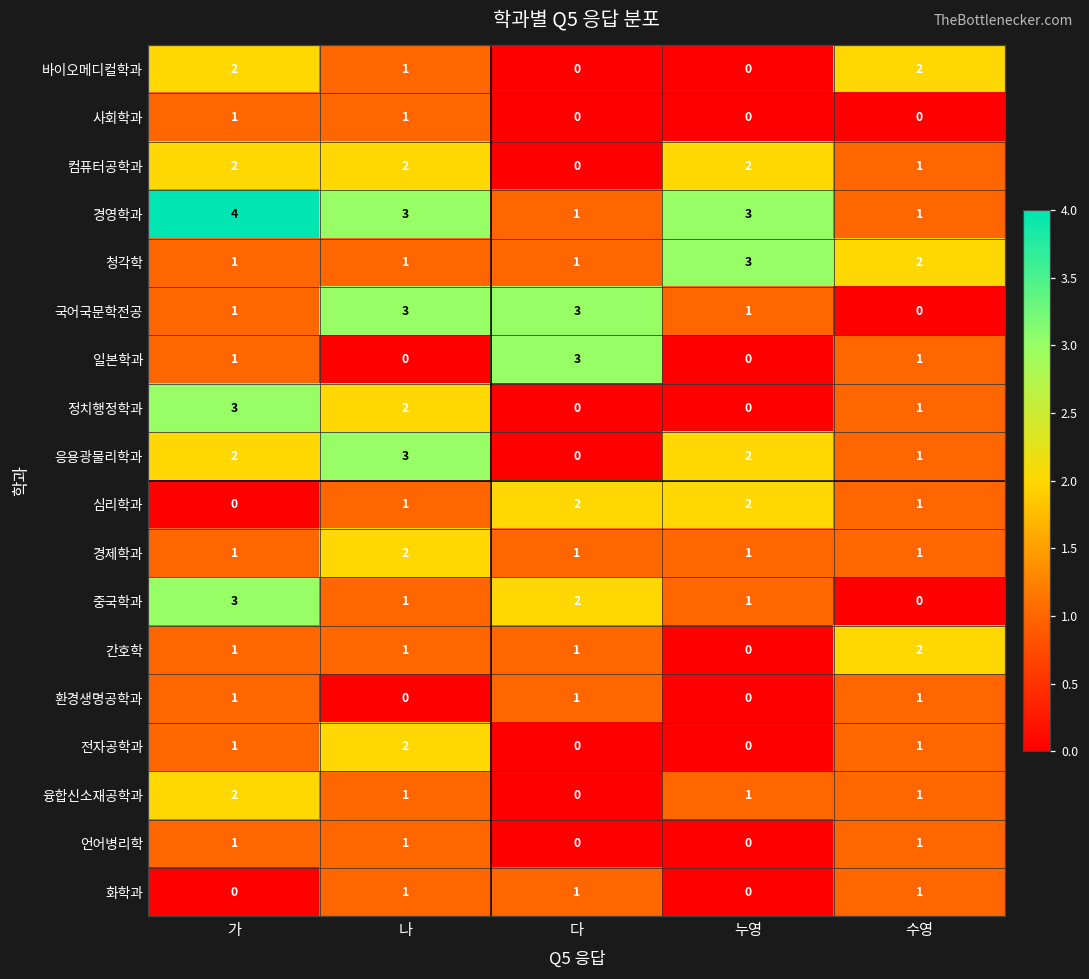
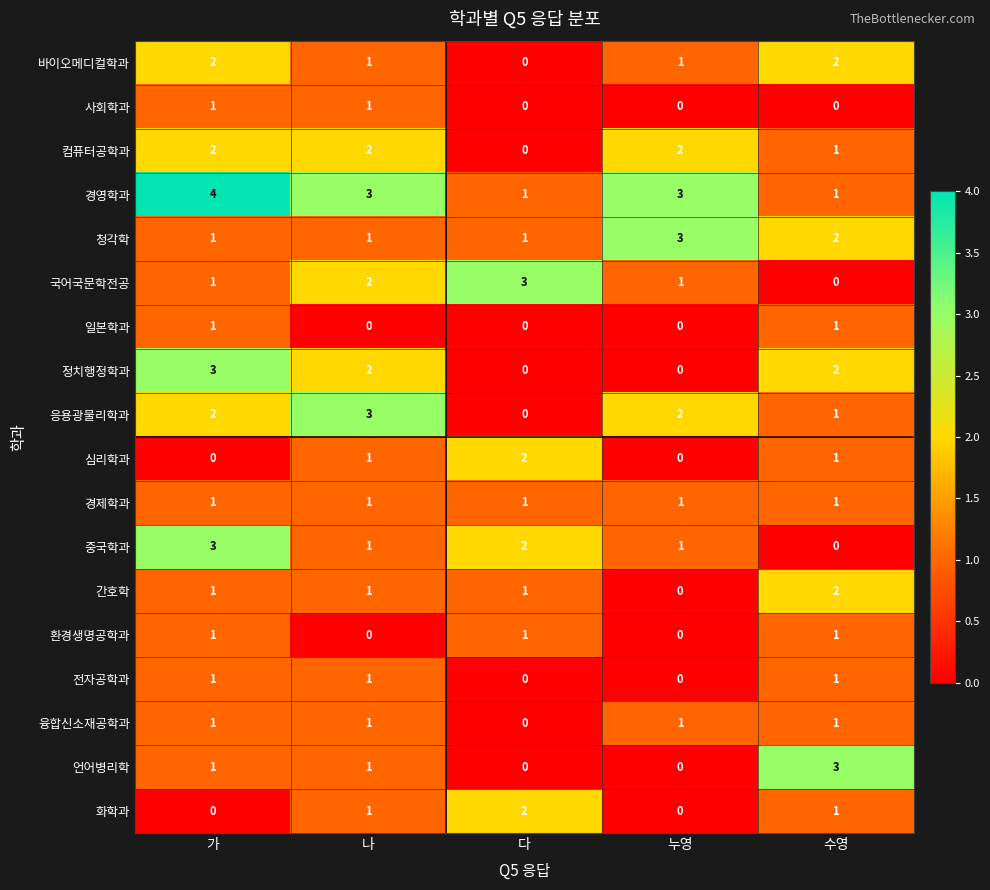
바이오메디컬학과, 누영: 0 -> 1
국어국문학전공, 나: 3 -> 2
일본학과, 다: 3 -> 0
정치행정학과, 수영: 1 -> 2
심리학과, 누영: 2 -> 0
경제학과, 나: 2 -> 1
전자공학과, 나: 2 -> 1
융합신소재공학과, 가: 2 -> 1
언어병리학, 수영: 1 -> 3
화학과, 다: 1 -> 2
